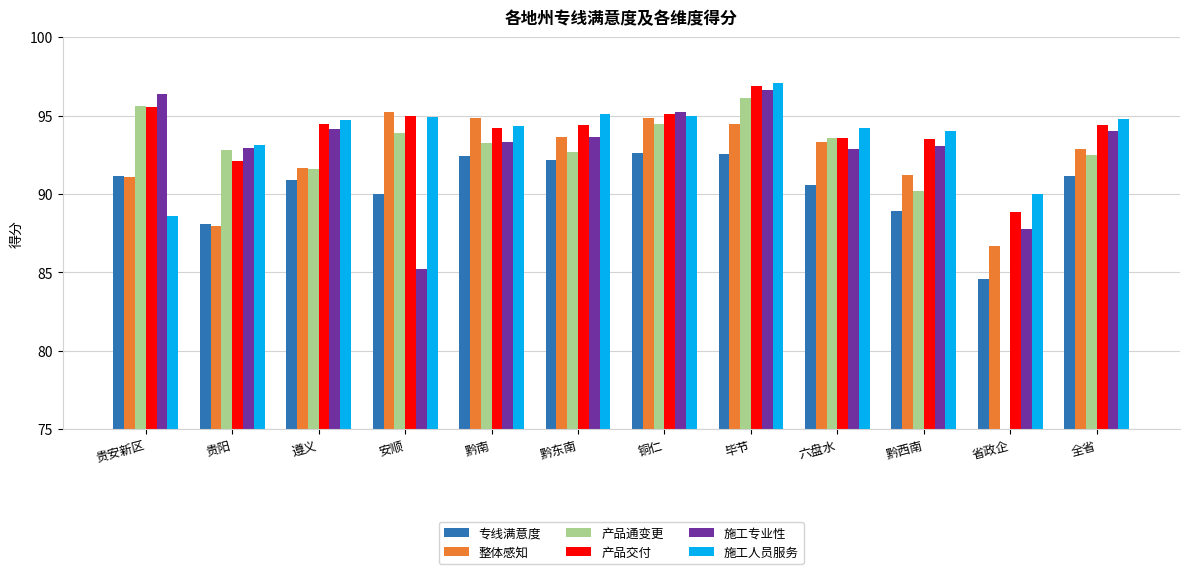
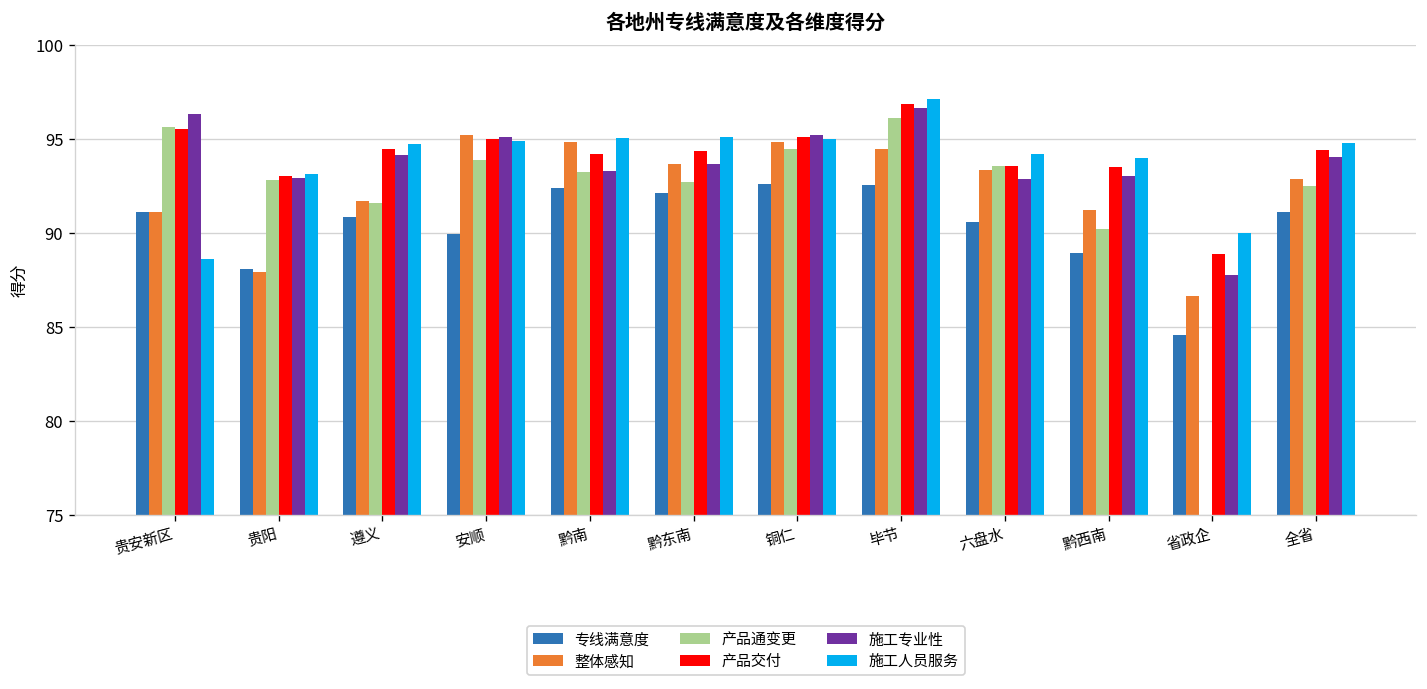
产品交付, 贵阳: 92.1 -> 93.0
施工专业性, 安顺: 85.2 -> 95.1
施工人员服务, 黔南: 94.3 -> 95.1
